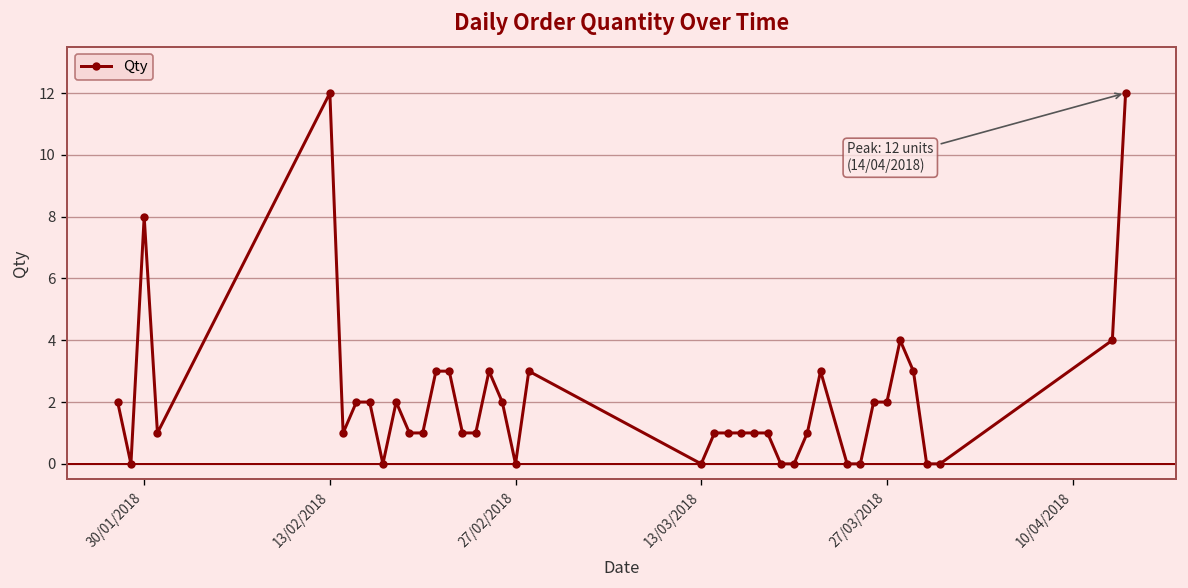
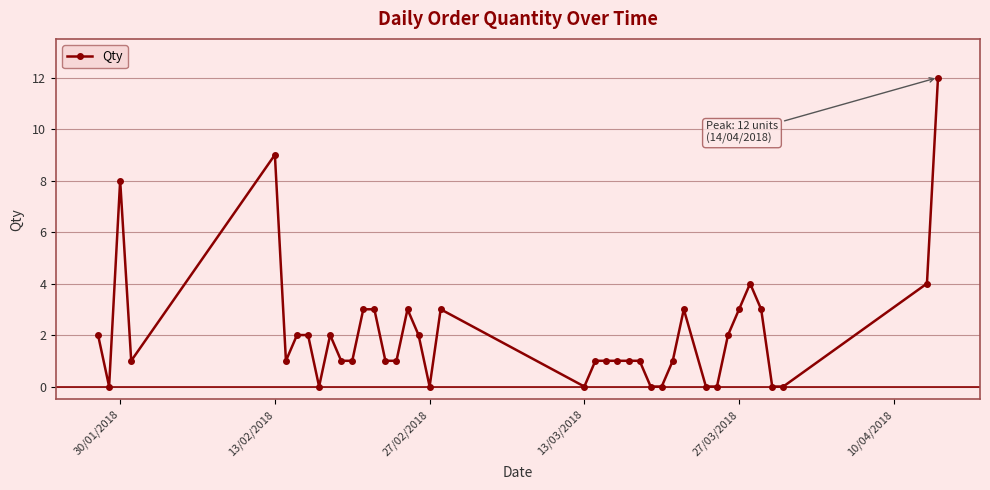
13/02/2018: 12 -> 9
27/03/2018: 2 -> 3
